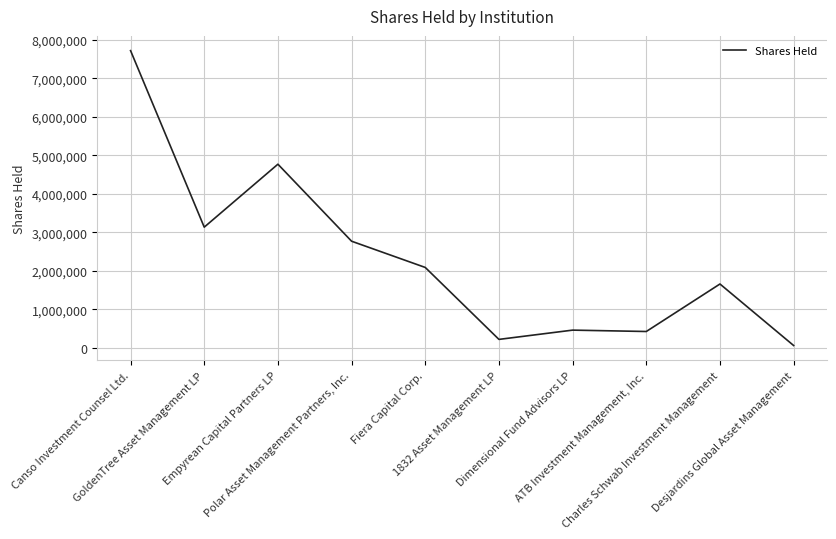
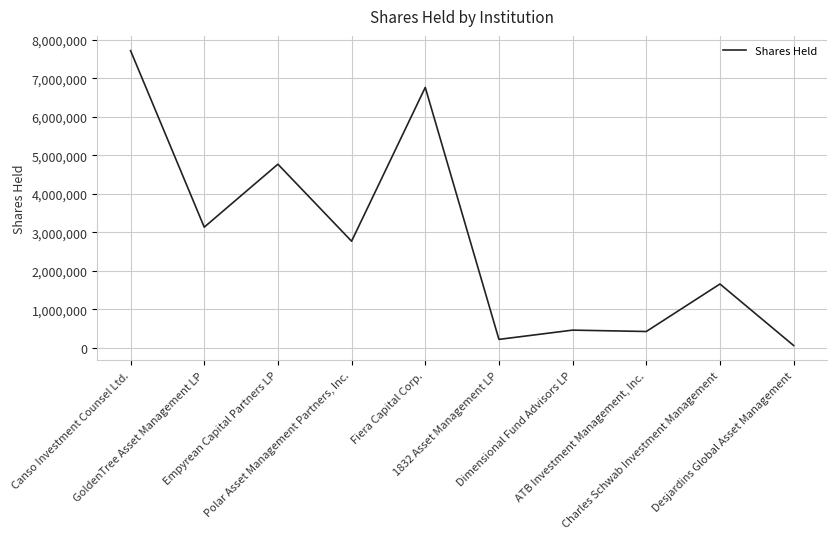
Fiera Capital Corp.: 2,100,000 -> 6,800,000
